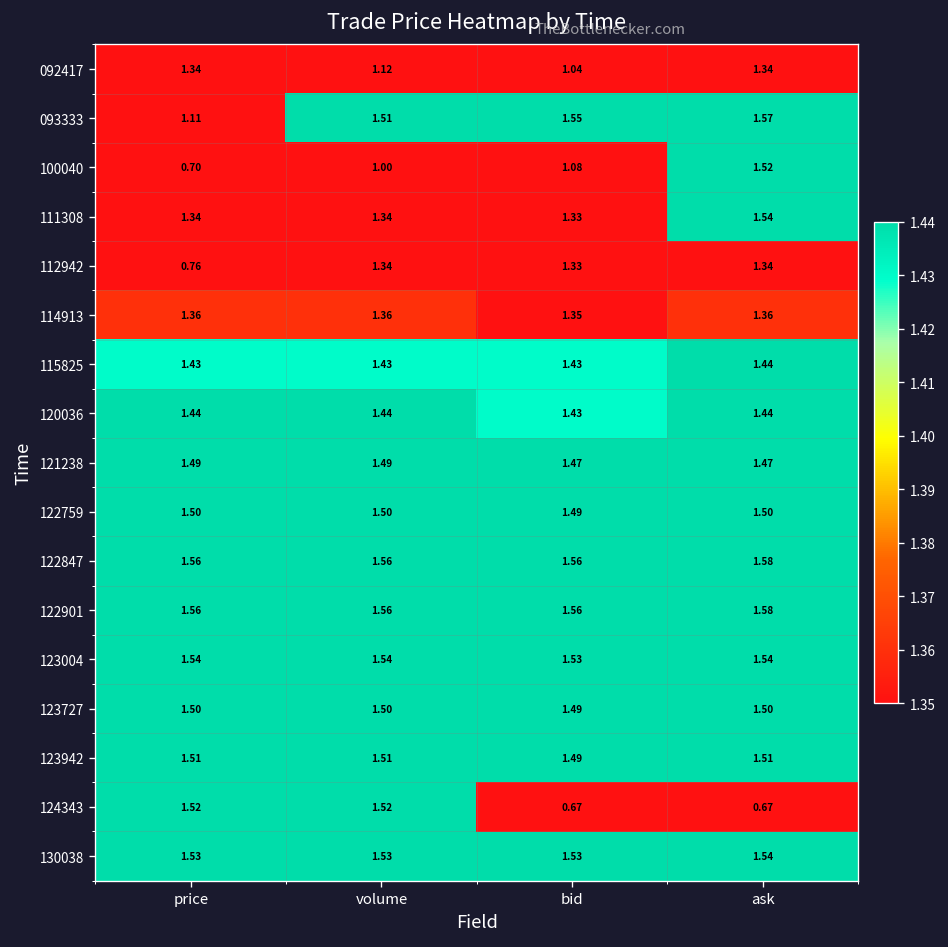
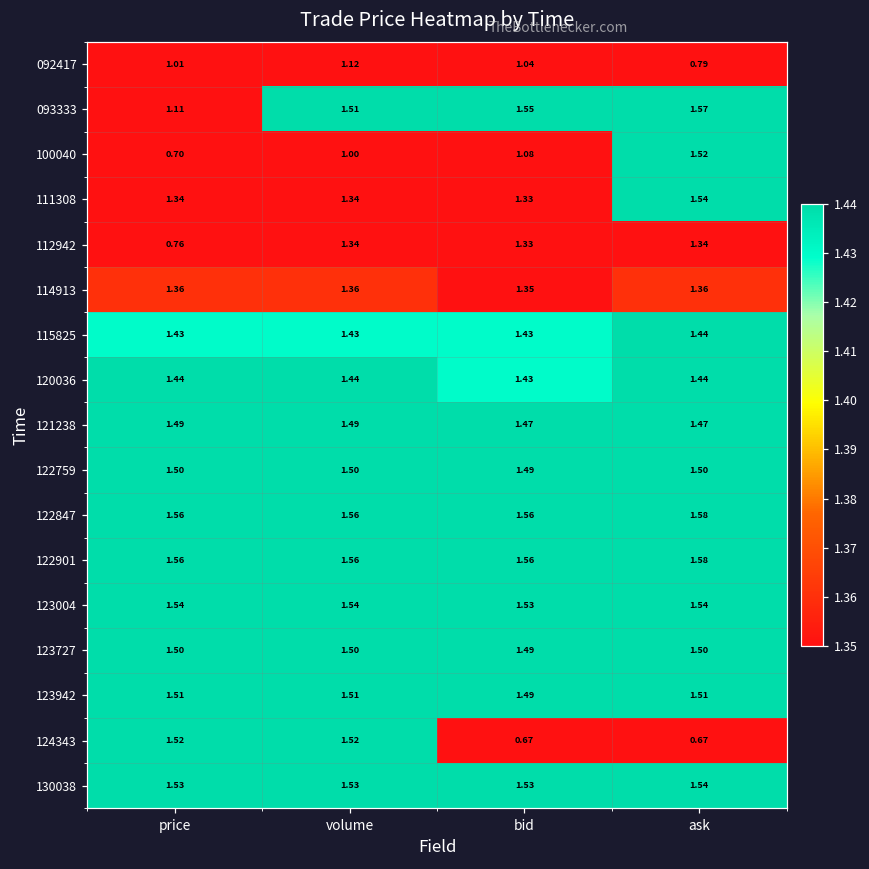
092417, price: 1.34 -> 1.01
092417, ask: 1.34 -> 0.79
